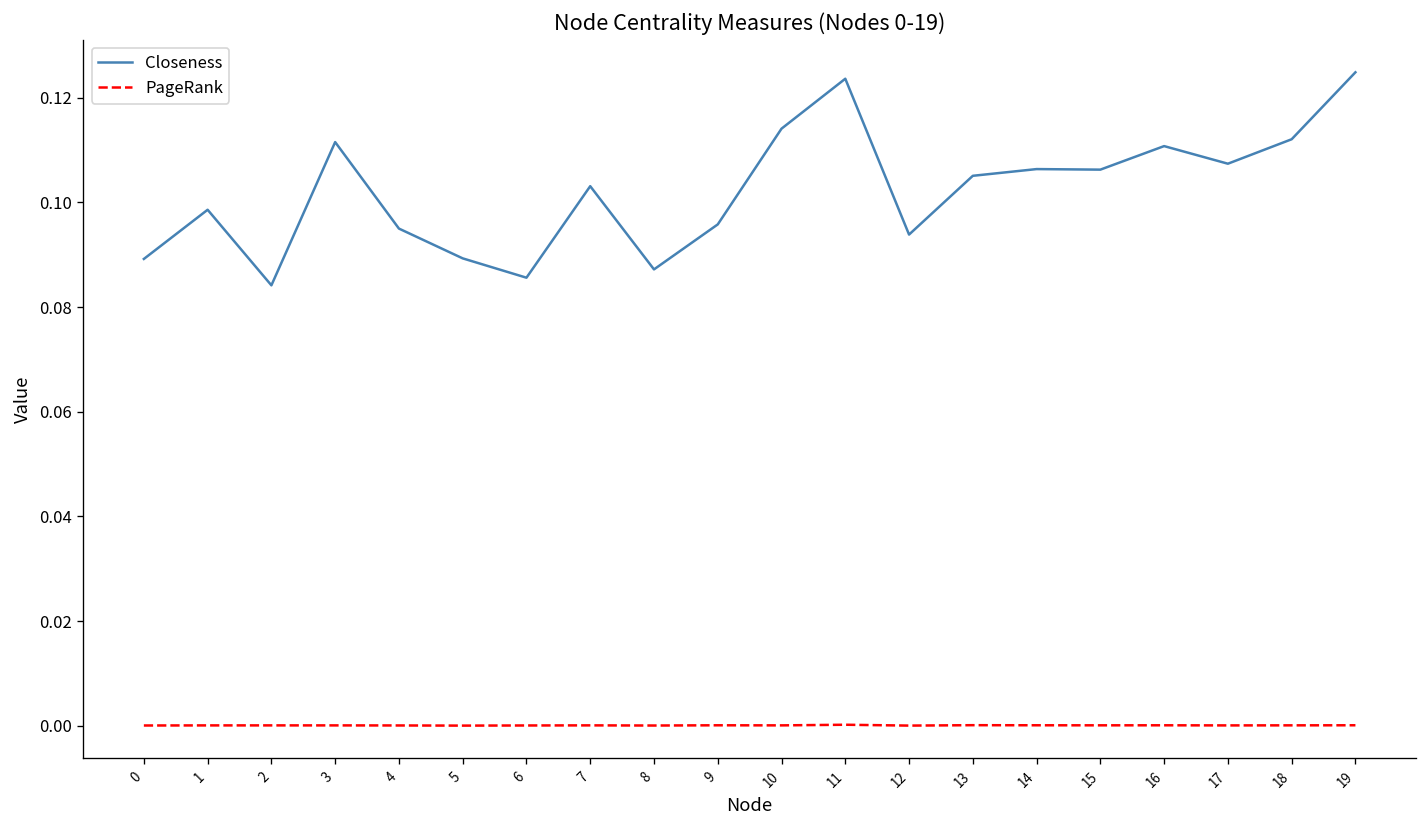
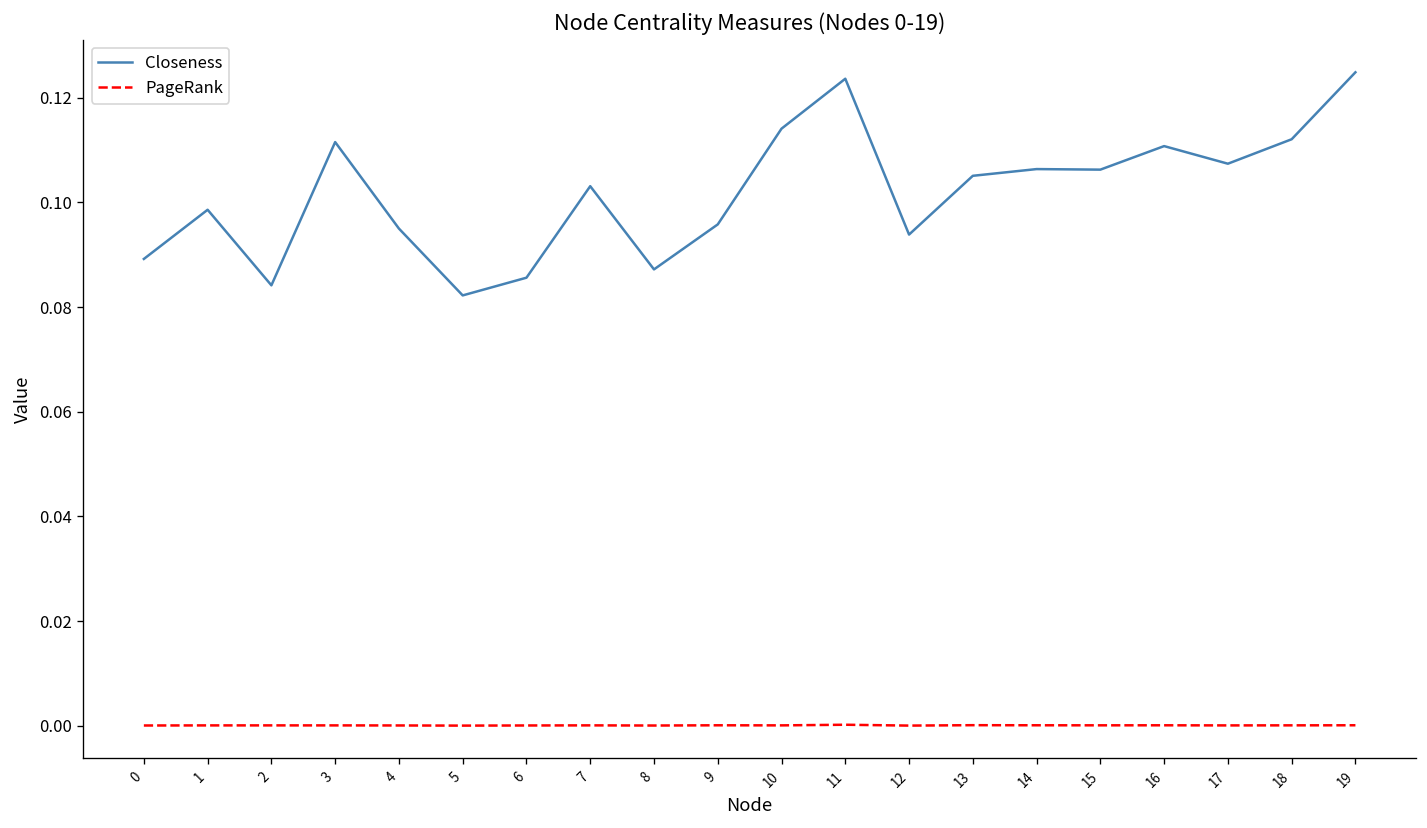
Closeness, 5: 0.089 -> 0.082
